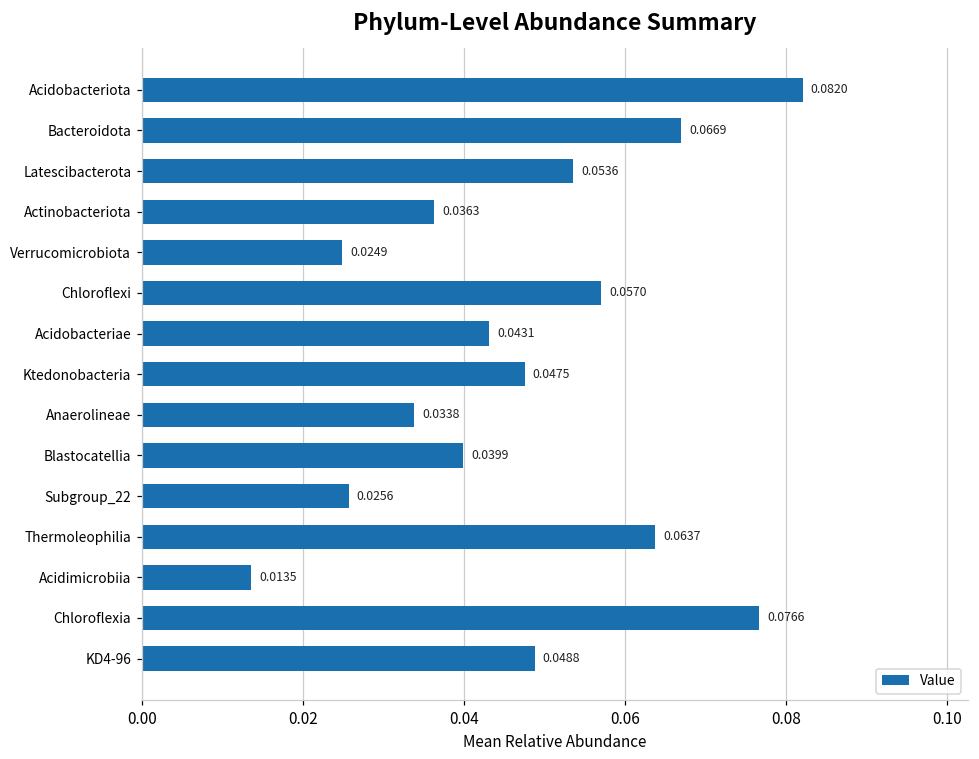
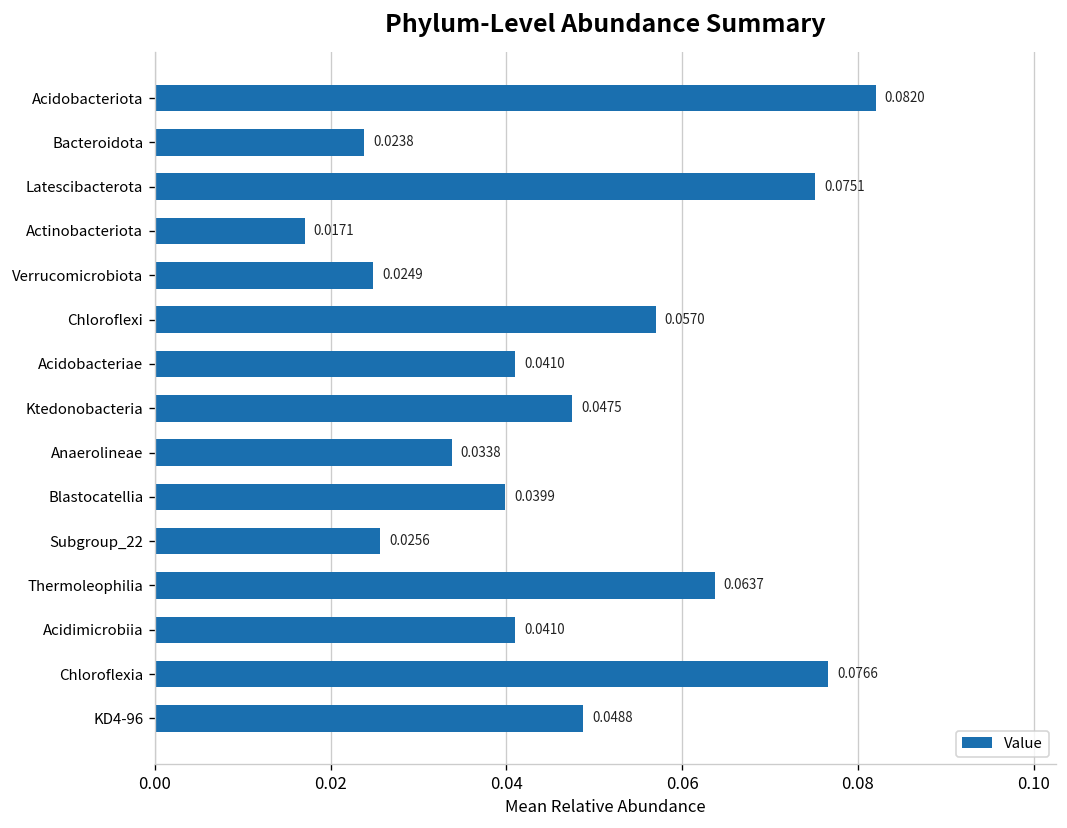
Bacteroidota: 0.0669 -> 0.0238
Latescibacterota: 0.0536 -> 0.0751
Actinobacteriota: 0.0363 -> 0.0171
Acidobacteriae: 0.0431 -> 0.0410
Acidimicrobiia: 0.0135 -> 0.0410
